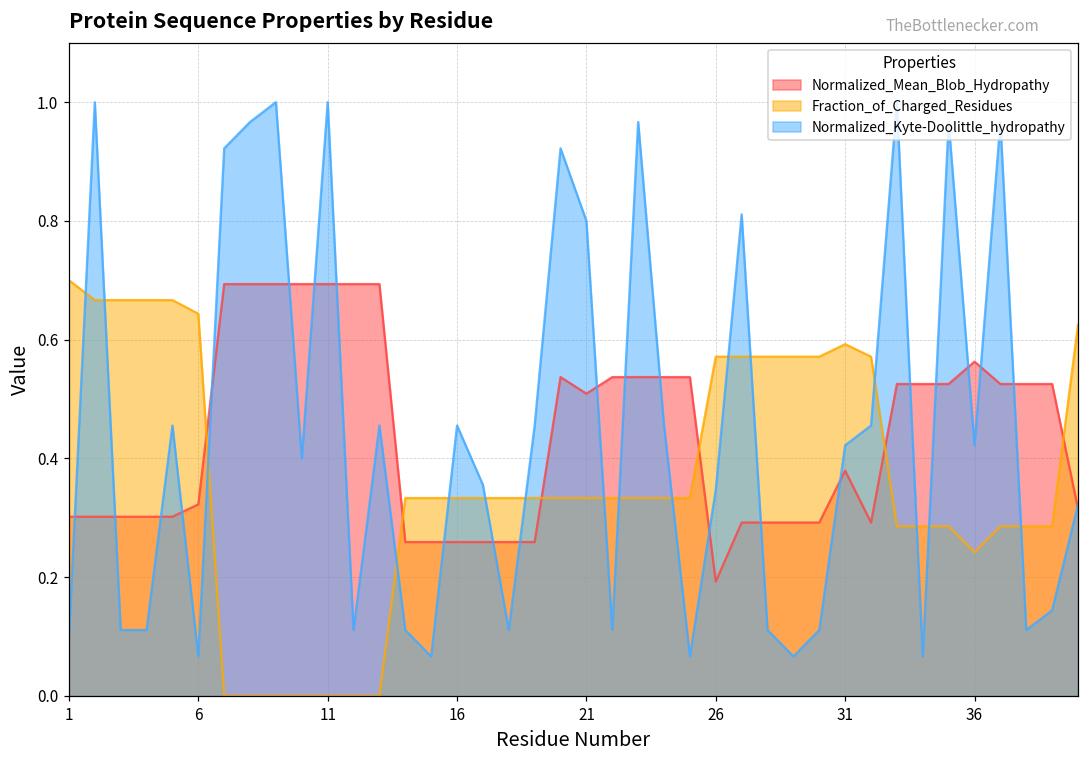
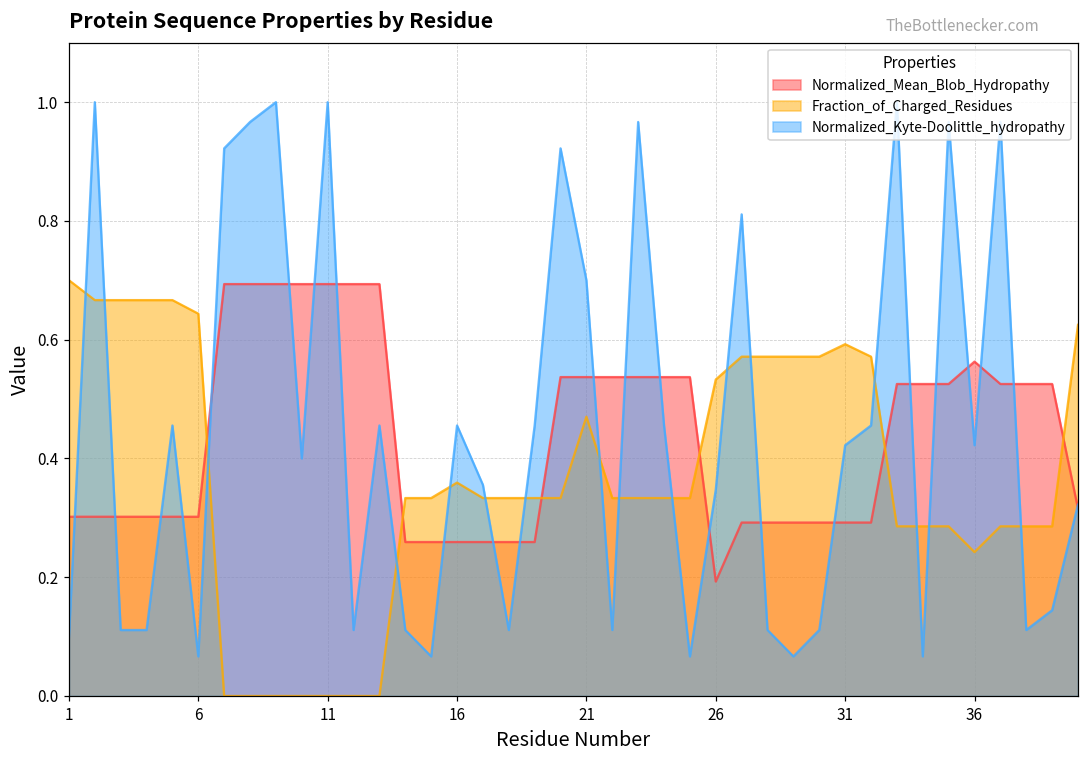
Normalized_Mean_Blob_Hydropathy, 6: 0.32 -> 0.30
Fraction_of_Charged_Residues, 16: 0.33 -> 0.36
Normalized_Mean_Blob_Hydropathy, 21: 0.51 -> 0.54
Fraction_of_Charged_Residues, 21: 0.33 -> 0.47
Normalized_Kyte-Doolittle_hydropathy, 21: 0.8 -> 0.7
Fraction_of_Charged_Residues, 26: 0.57 -> 0.53
Normalized_Mean_Blob_Hydropathy, 31: 0.38 -> 0.29
